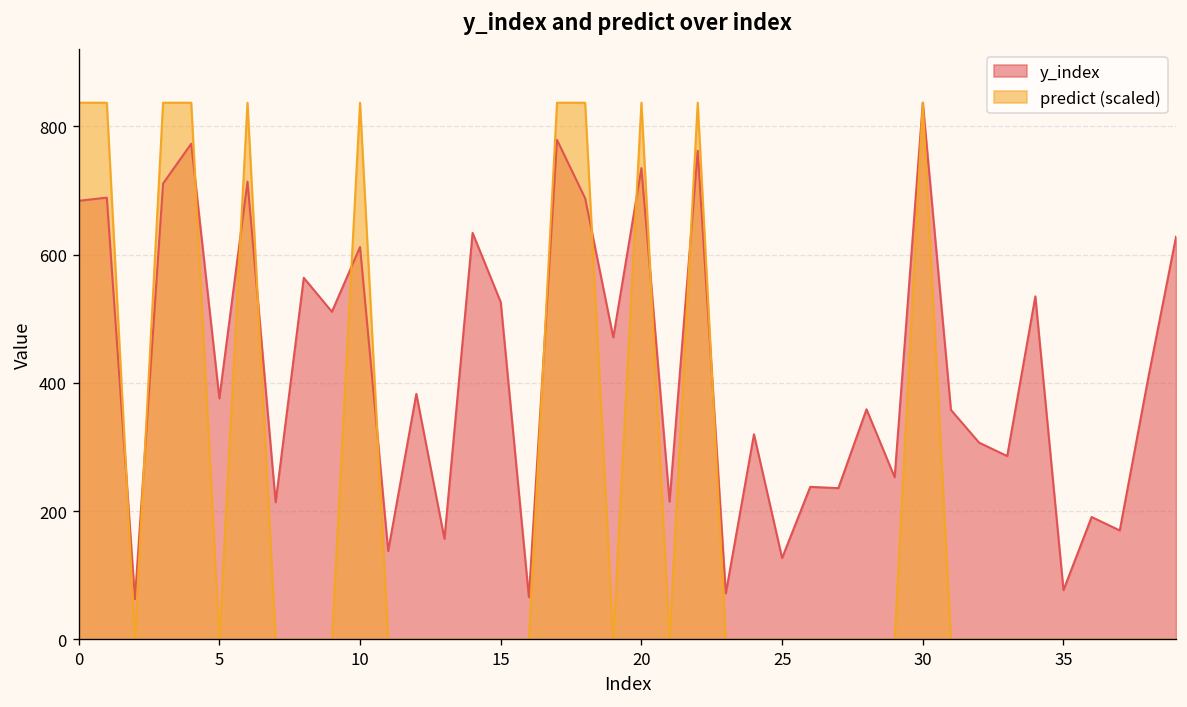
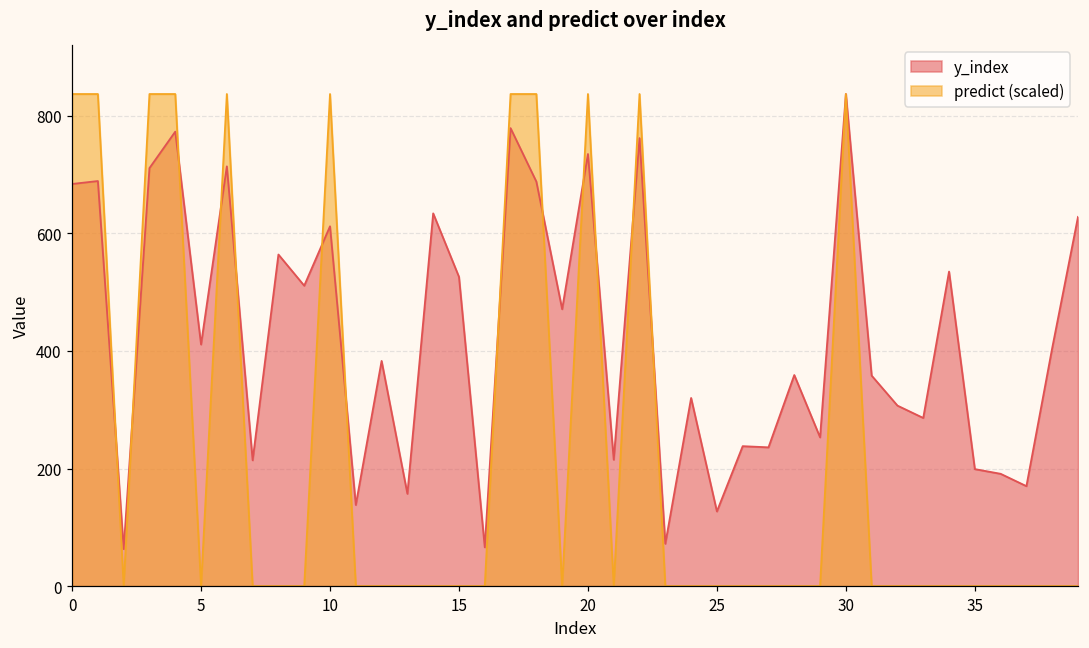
y_index, 5: 380 -> 410
y_index, 35: 80 -> 200
